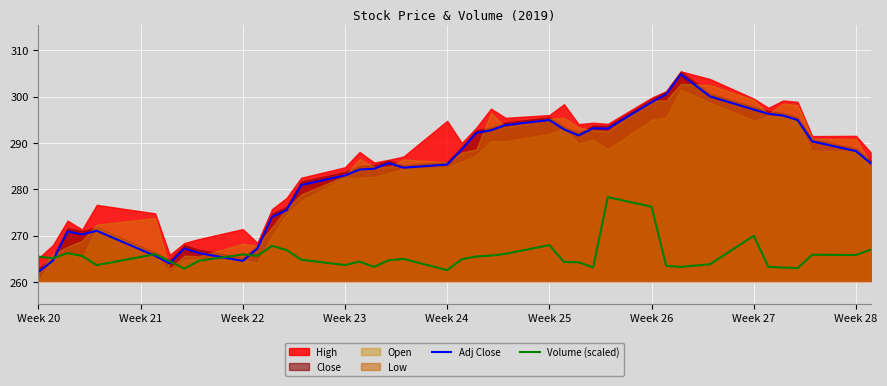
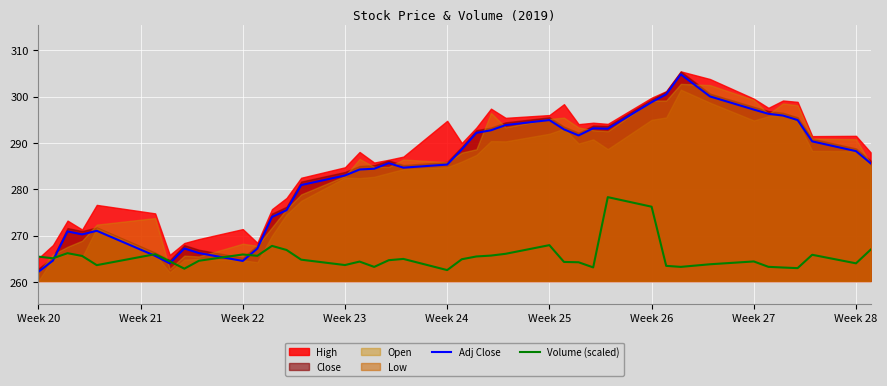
Volume (scaled), Week 27: 270 -> 264
Volume (scaled), Week 28: 266 -> 264
